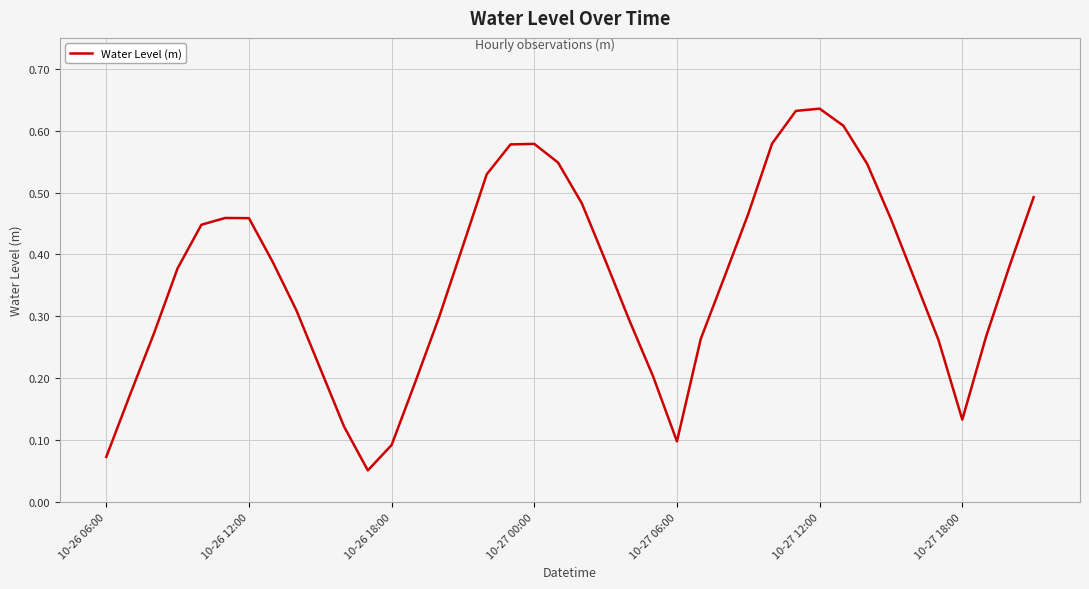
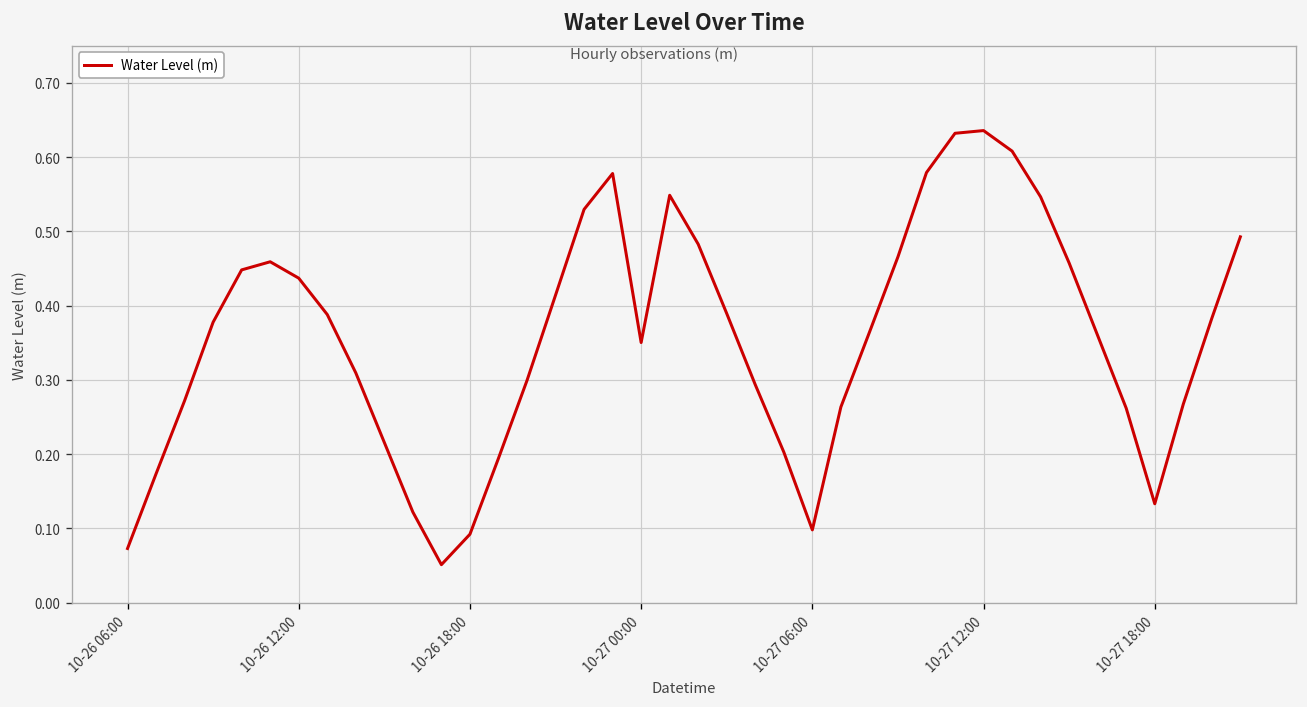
10-26 12:00: 0.46 -> 0.44
10-27 00:00: 0.58 -> 0.35
